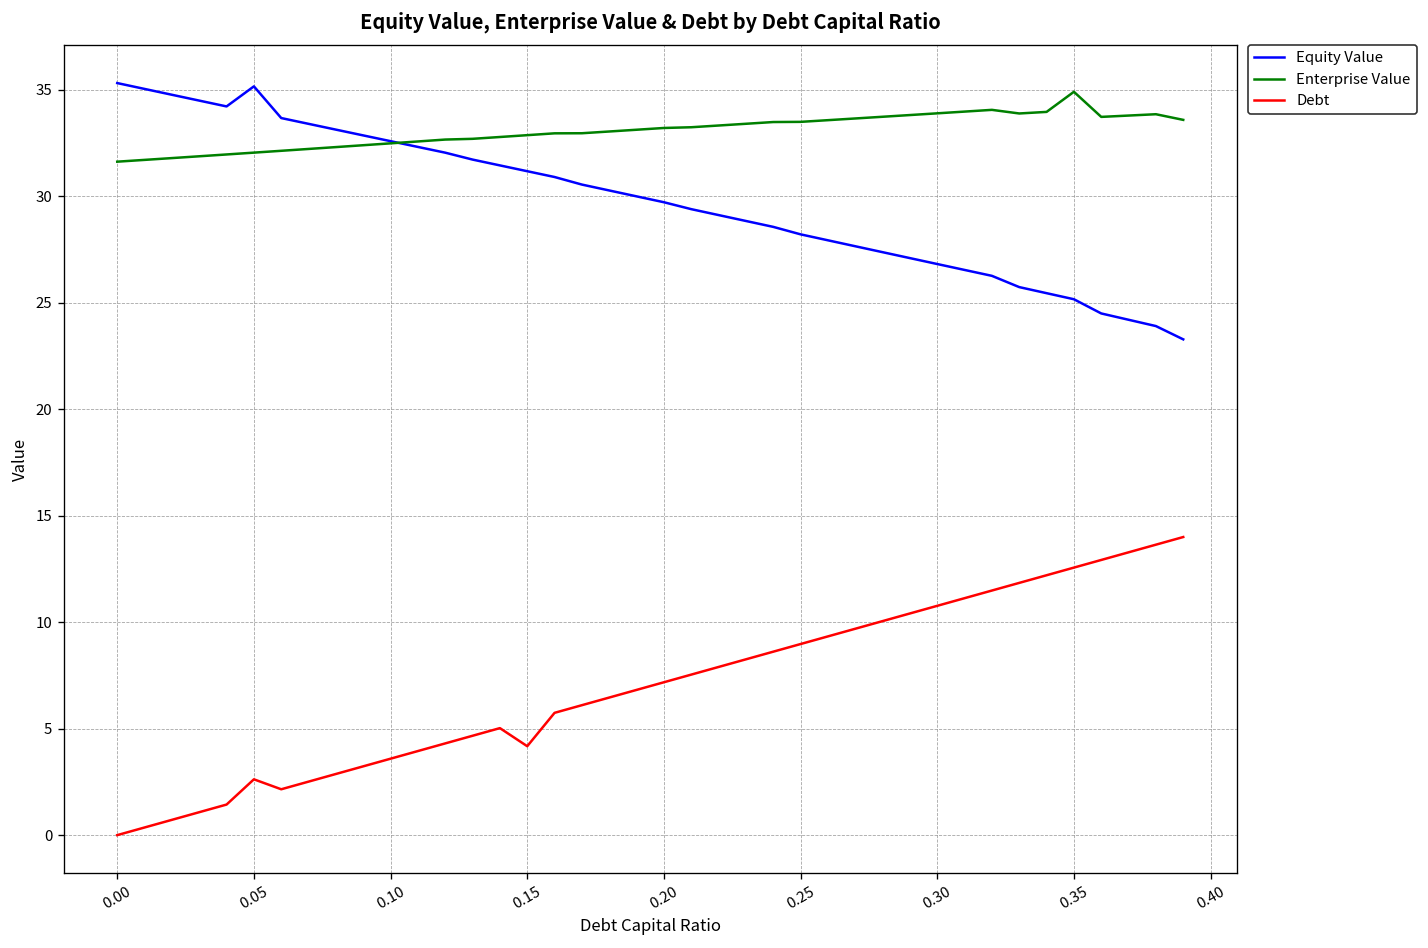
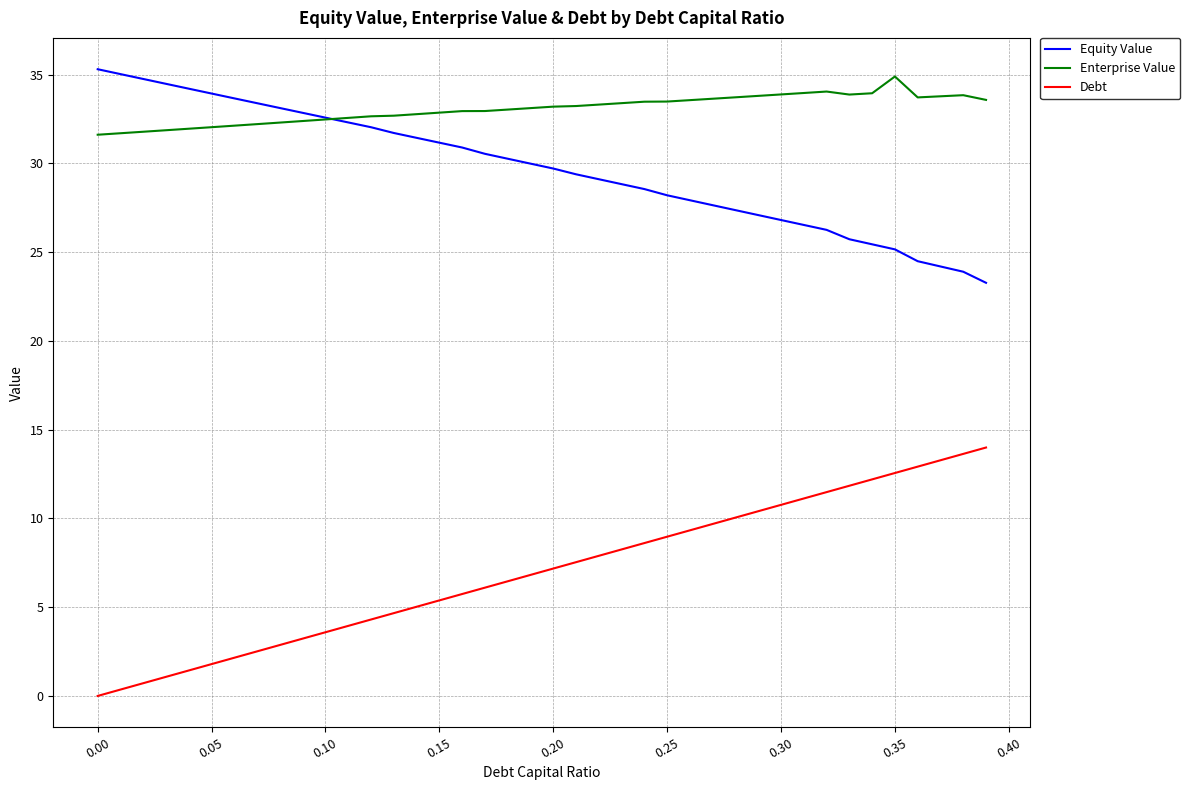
Equity Value, 0.05: 35.1 -> 33.9
Debt, 0.05: 2.6 -> 1.8
Debt, 0.15: 4.2 -> 5.4
